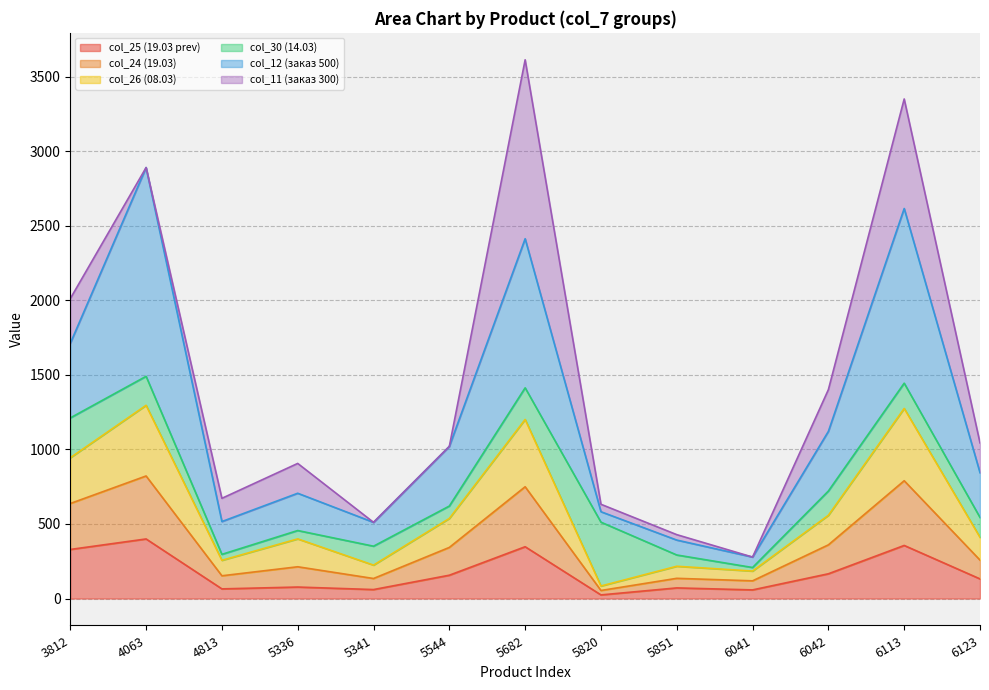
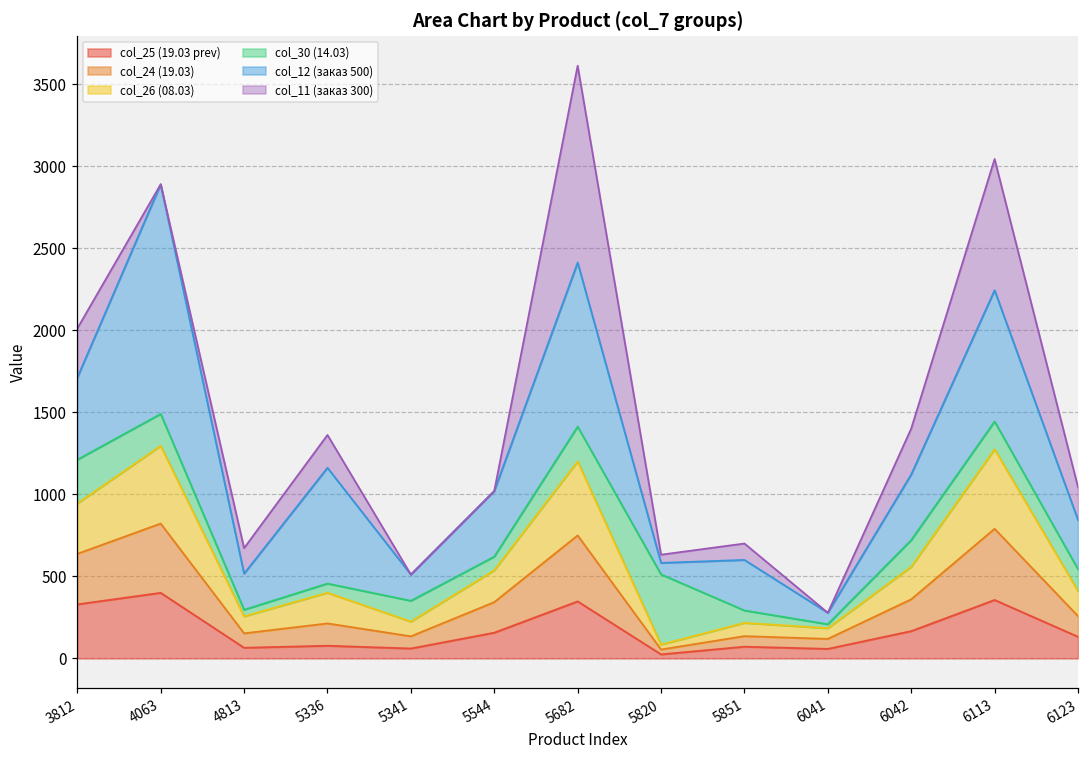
col_12 (заказ 500), 5336: 250 -> 710
col_12 (заказ 500), 5851: 100 -> 310
col_11 (заказ 300), 5851: 40 -> 100
col_12 (заказ 500), 6113: 1170 -> 800
col_11 (заказ 300), 6113: 730 -> 800
